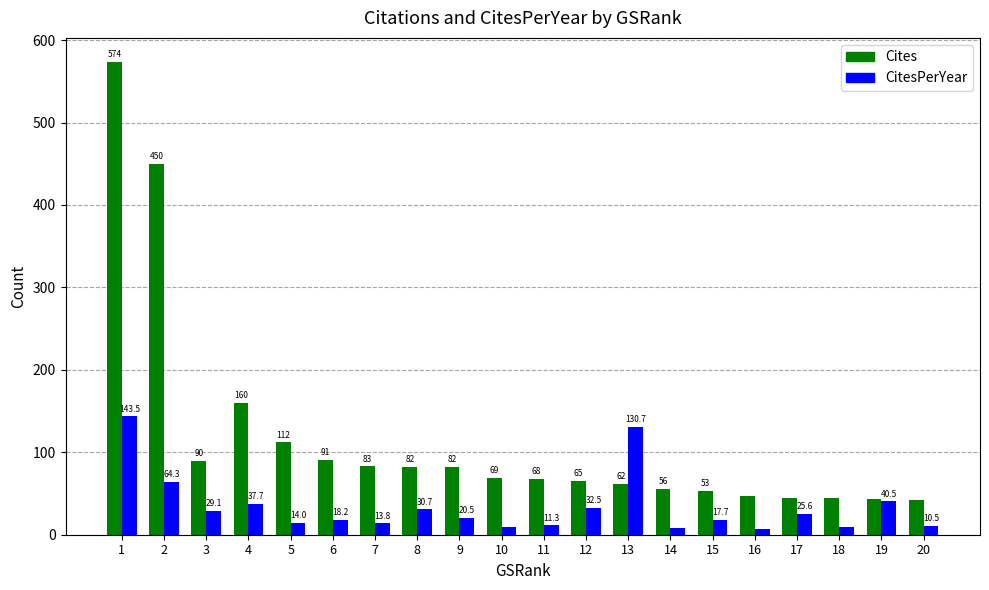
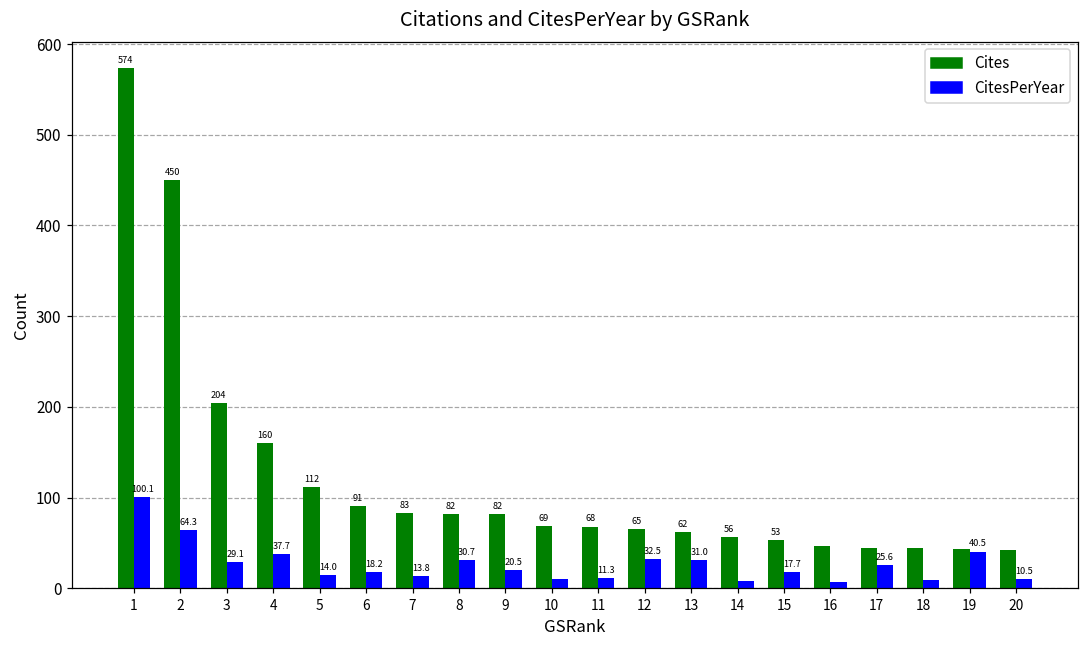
CitesPerYear, 1: 143.5 -> 100.1
Cites, 3: 90 -> 204
CitesPerYear, 13: 130.7 -> 31.0
